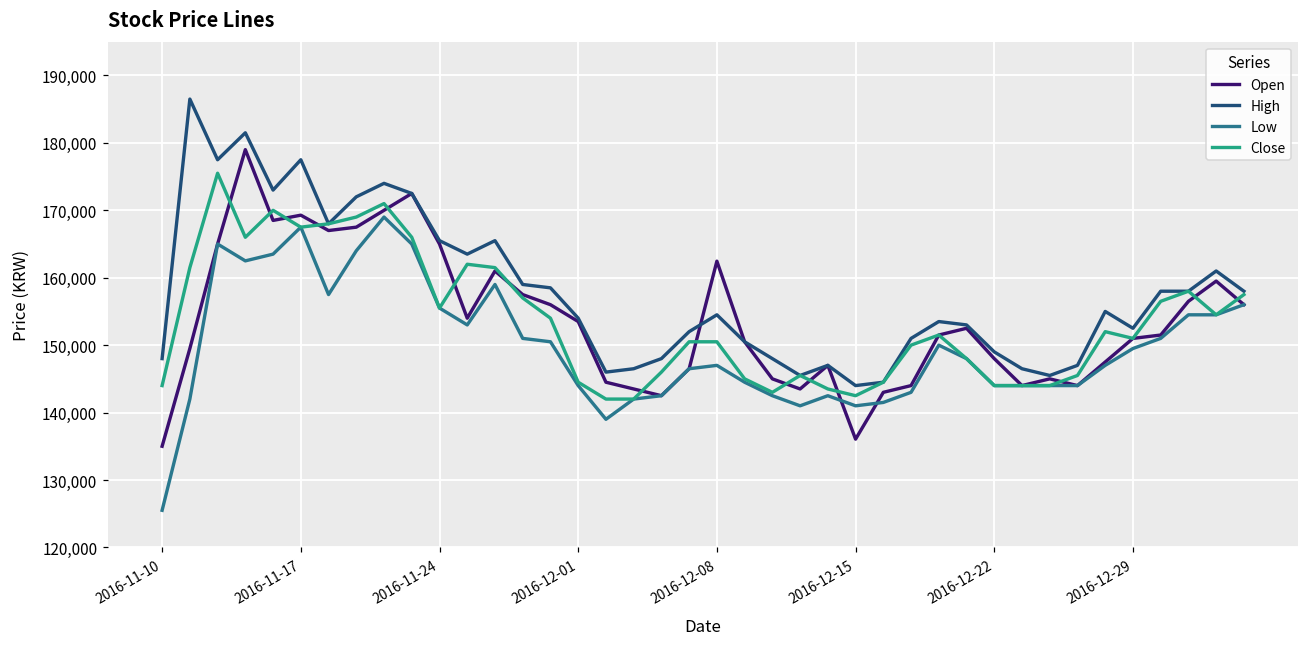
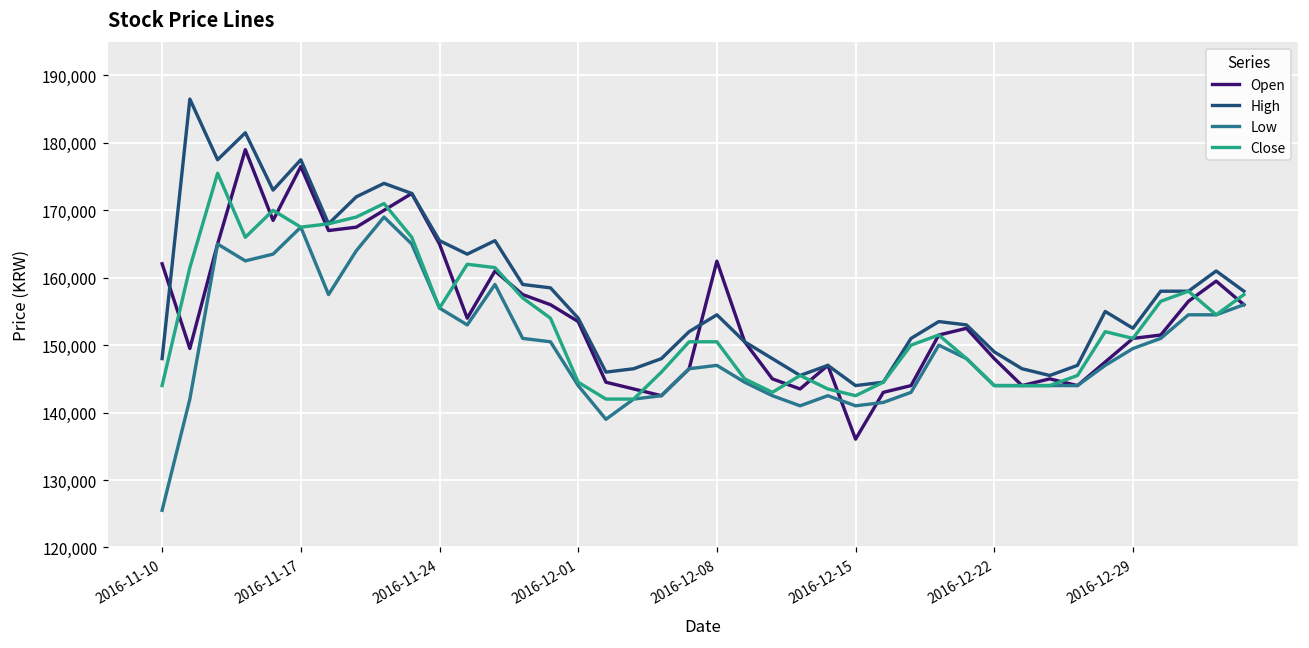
Open, 2016-11-10: 135,000 -> 162,000
Open, 2016-11-17: 169,000 -> 177,000
